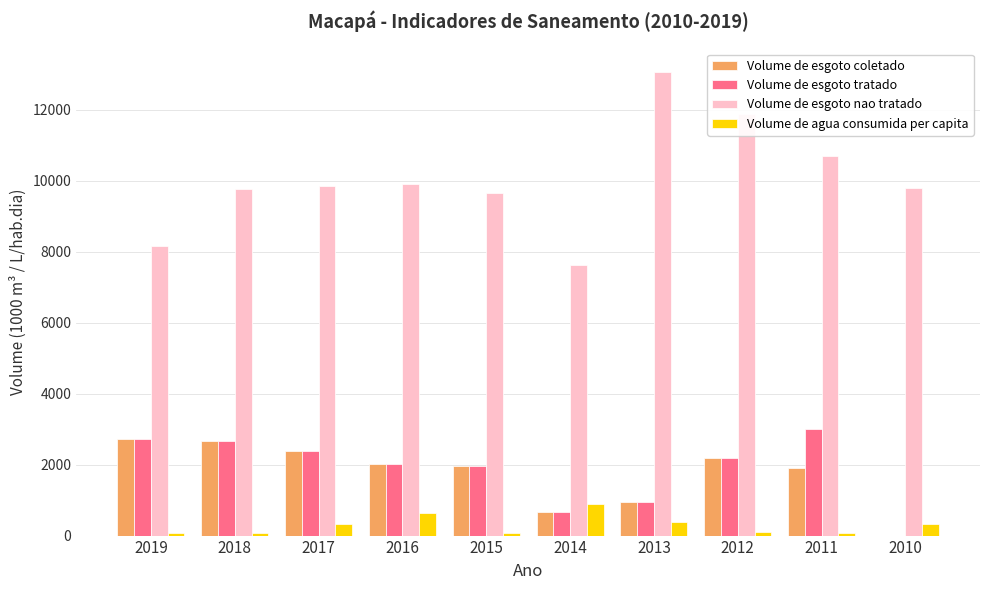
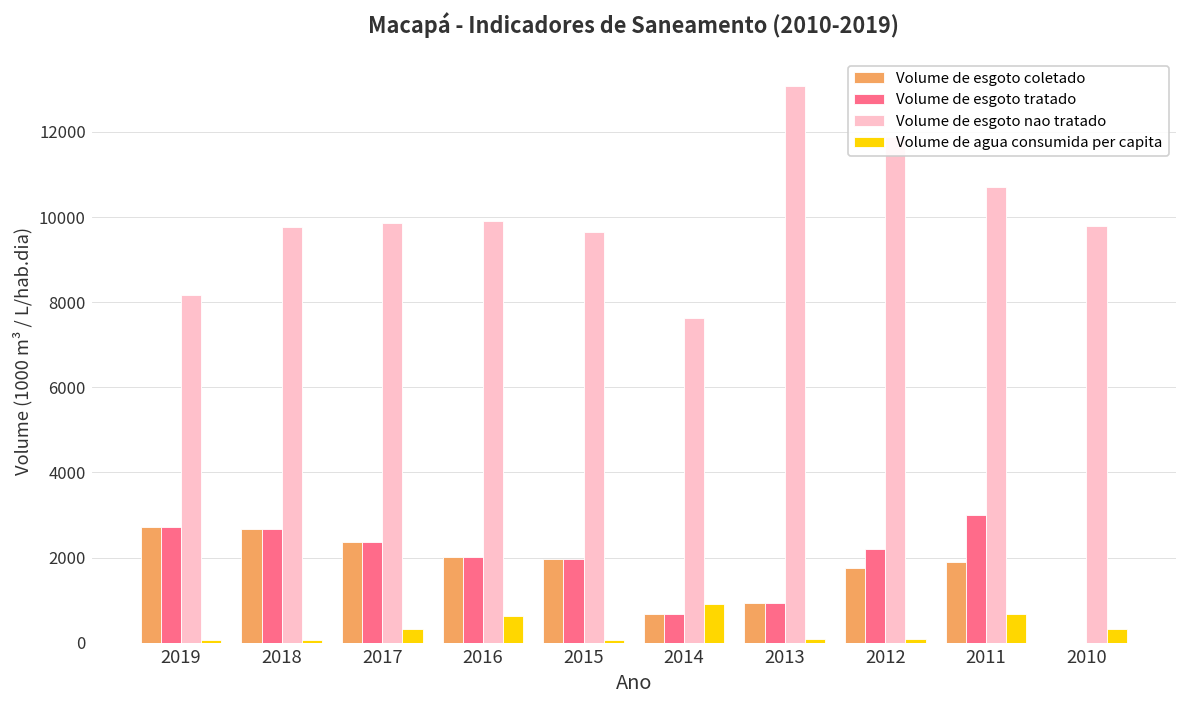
Volume de agua consumida per capita, 2013: 400 -> 100
Volume de esgoto coletado, 2012: 2200 -> 1800
Volume de agua consumida per capita, 2011: 100 -> 700
